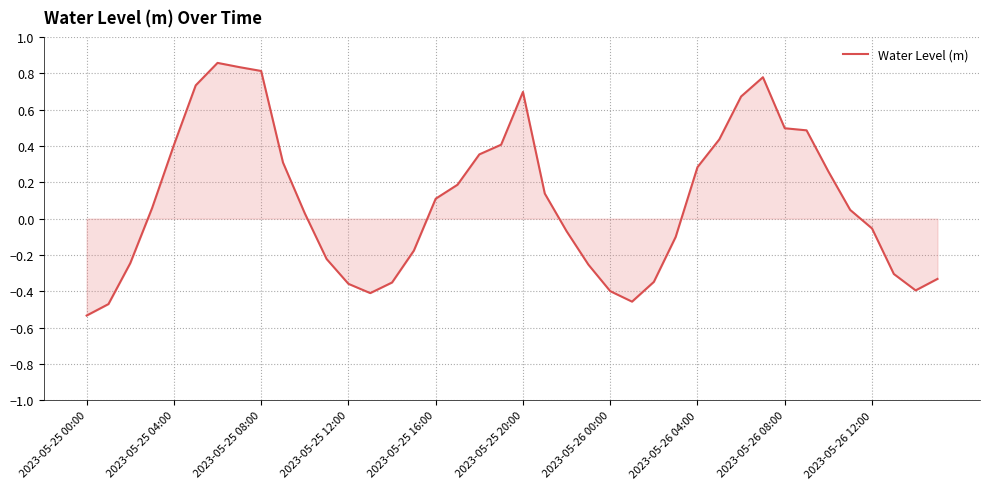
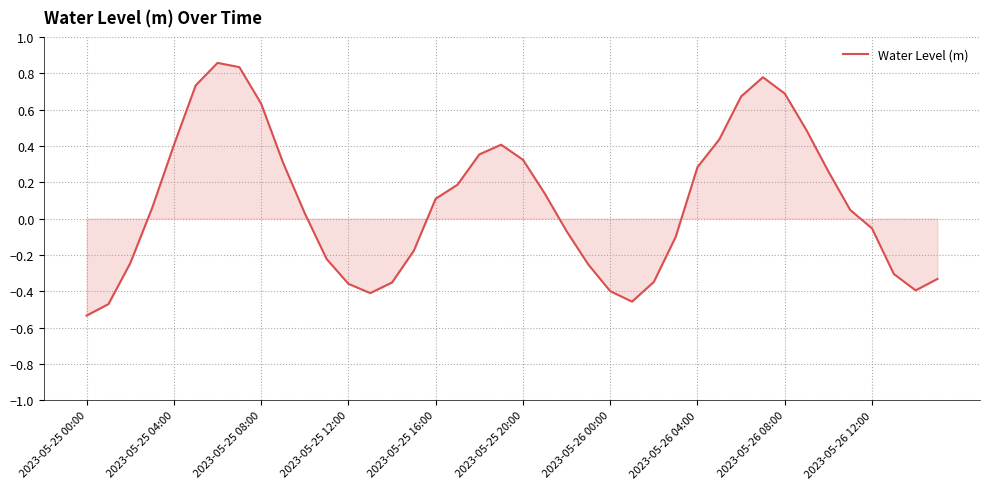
Water Level (m), 2023-05-25 08:00: 0.81 -> 0.63
Water Level (m), 2023-05-25 20:00: 0.70 -> 0.32
Water Level (m), 2023-05-26 08:00: 0.50 -> 0.69
